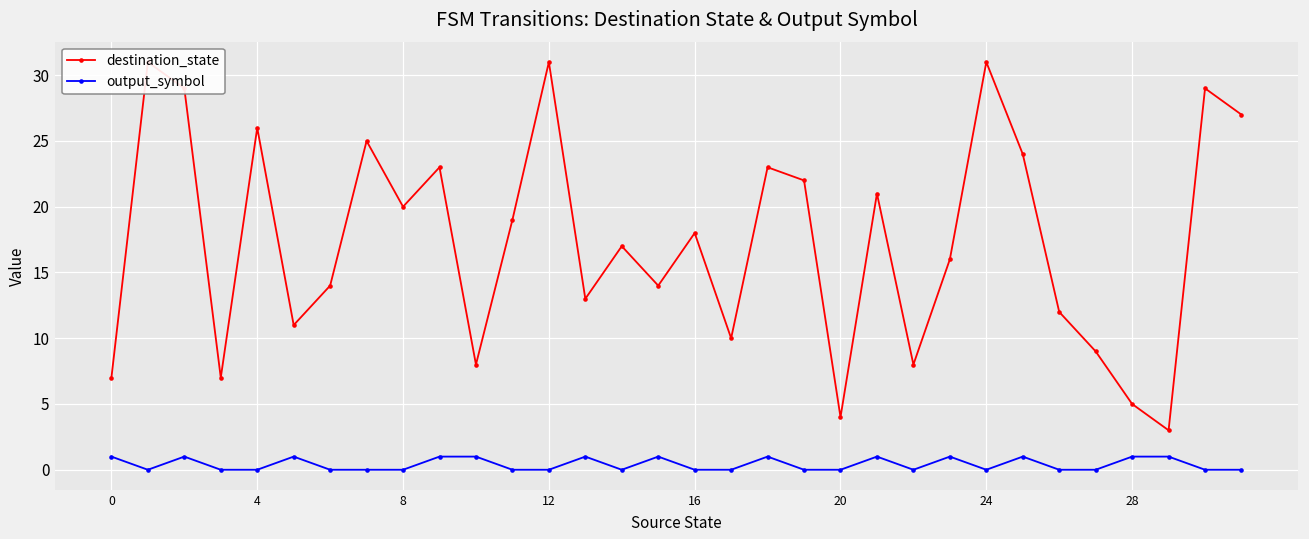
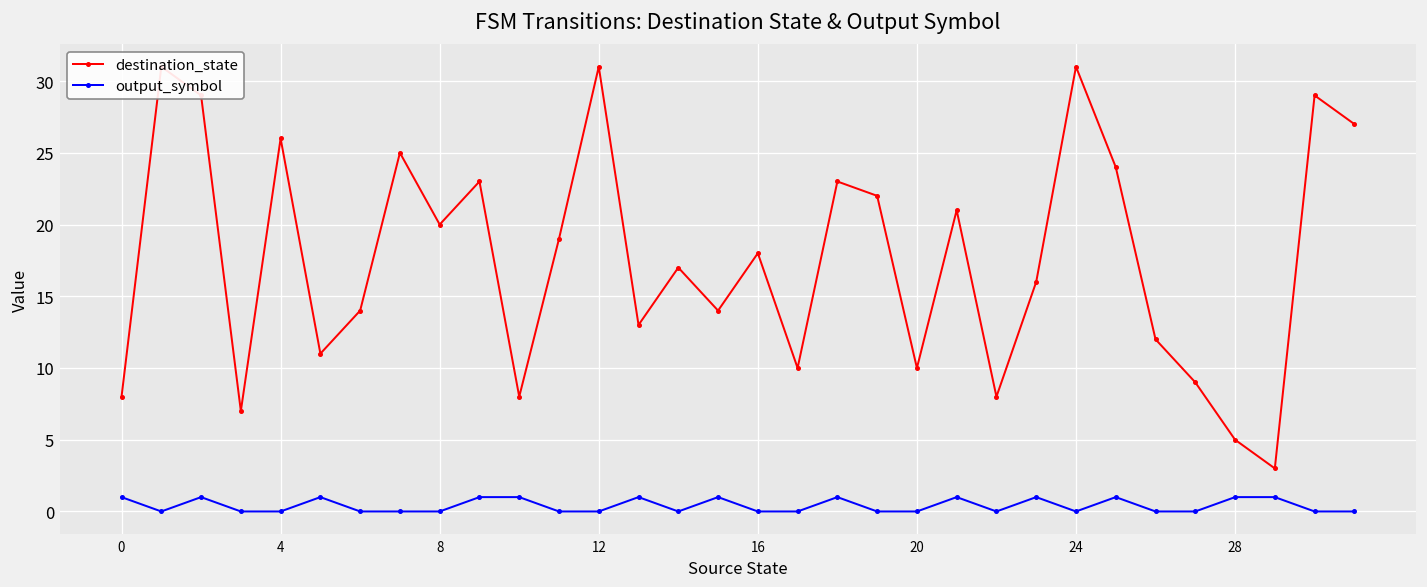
destination_state, 0: 7 -> 8
destination_state, 20: 4 -> 10
